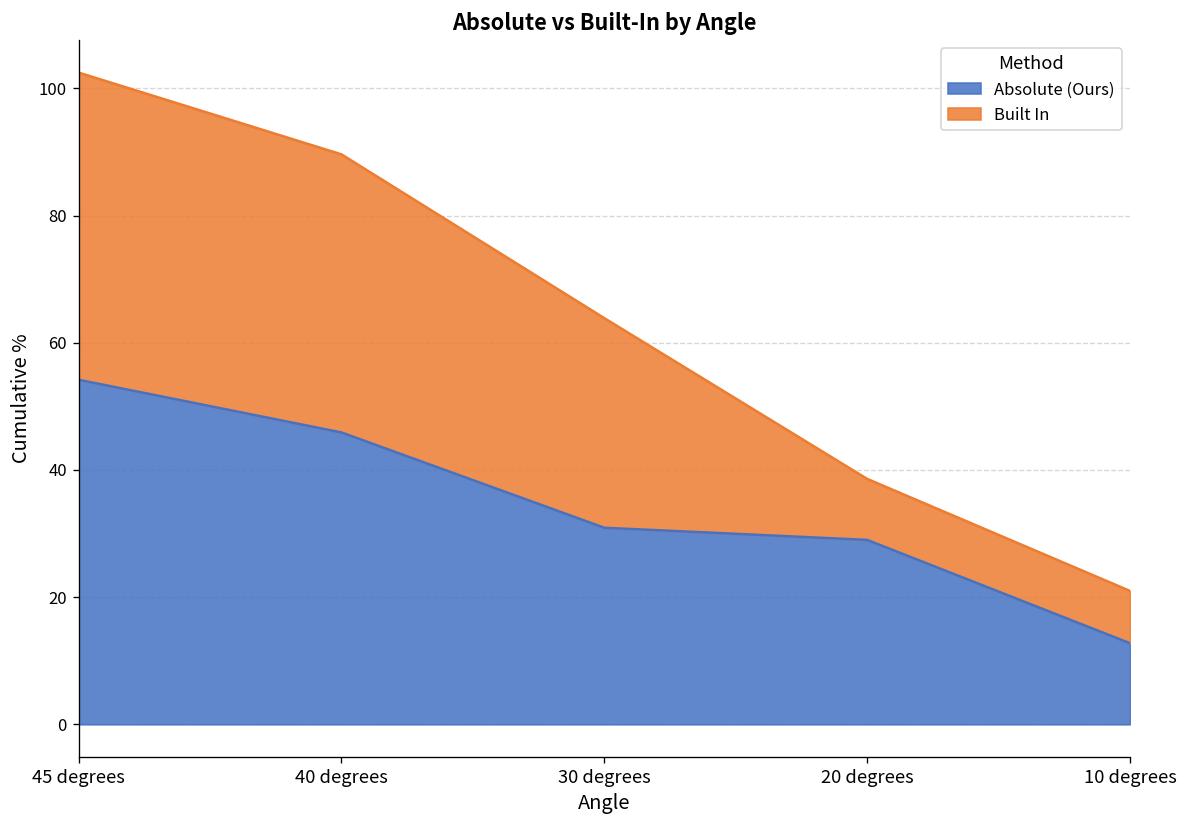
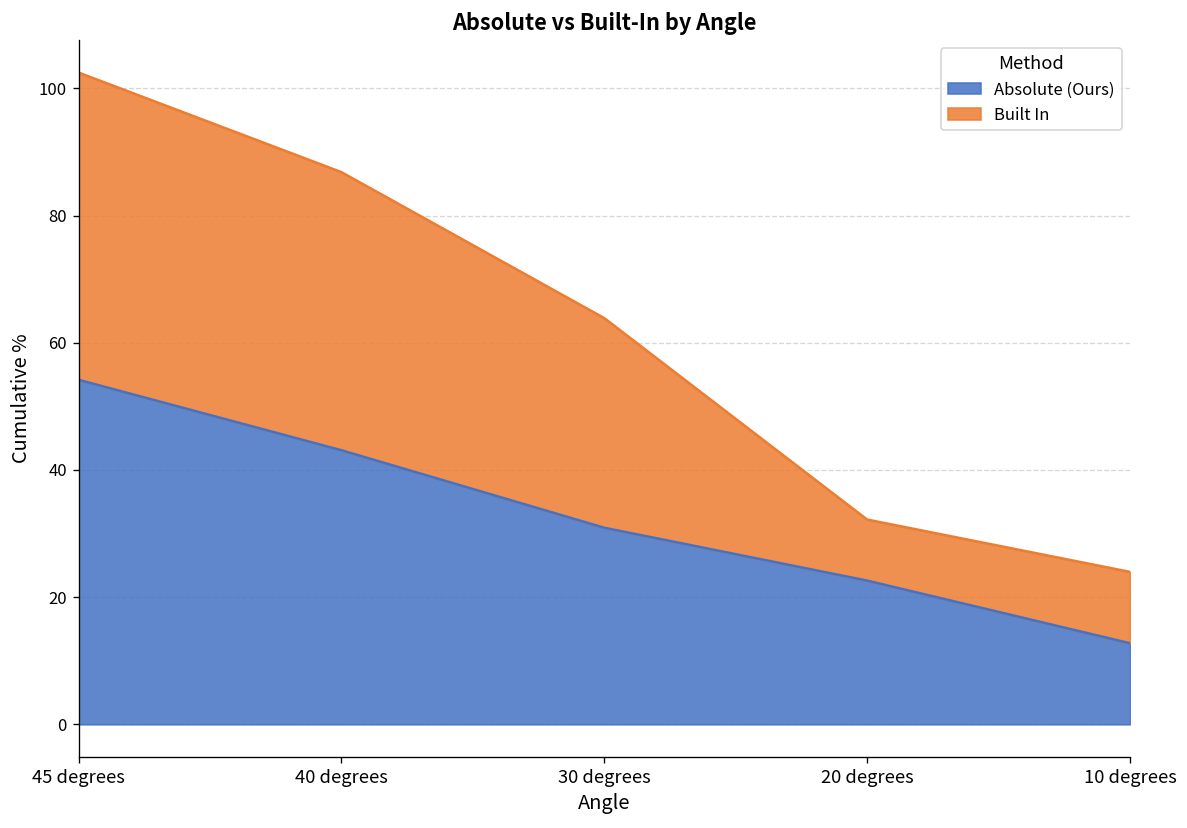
Absolute (Ours), 40 degrees: 46 -> 43
Absolute (Ours), 20 degrees: 29 -> 23
Built In, 10 degrees: 8 -> 11
